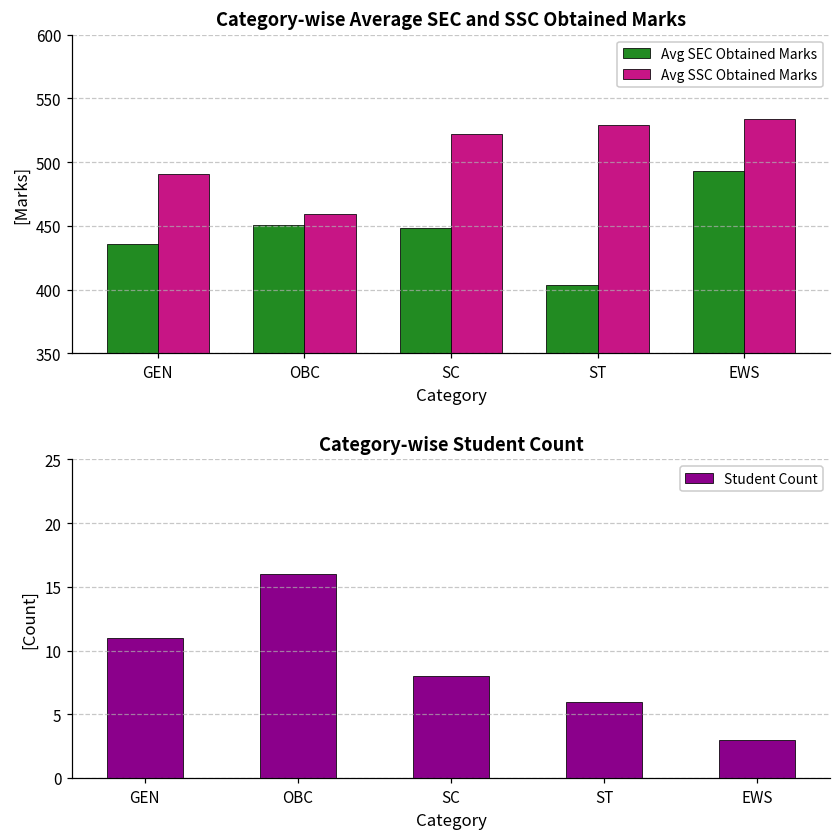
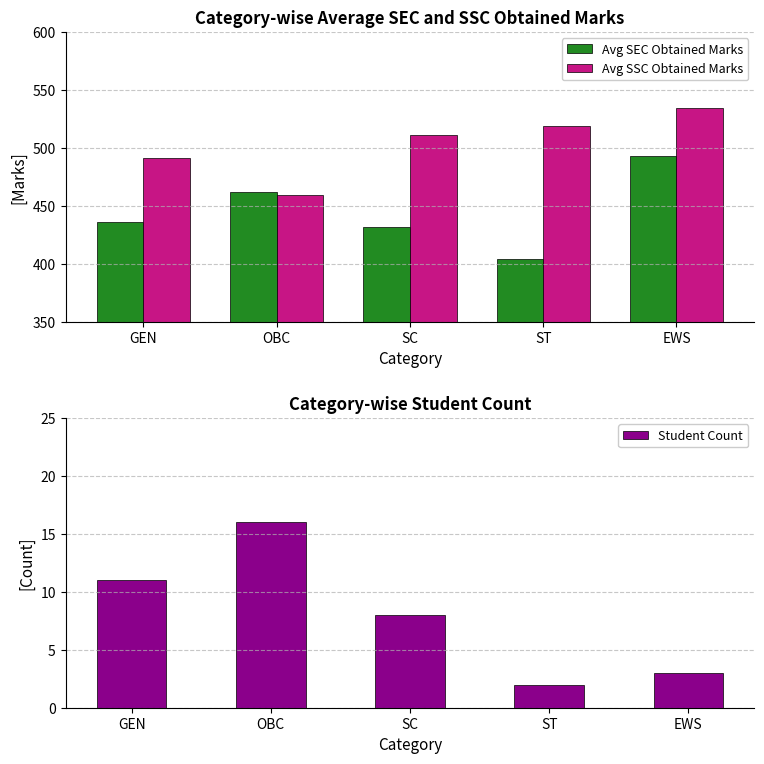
Category-wise Average SEC and SSC Obtained Marks, Avg SEC Obtained Marks, OBC: 451 -> 462
Category-wise Average SEC and SSC Obtained Marks, Avg SEC Obtained Marks, SC: 448 -> 432
Category-wise Average SEC and SSC Obtained Marks, Avg SSC Obtained Marks, SC: 522 -> 511
Category-wise Average SEC and SSC Obtained Marks, Avg SSC Obtained Marks, ST: 529 -> 519
Category-wise Student Count, ST: 6 -> 2
